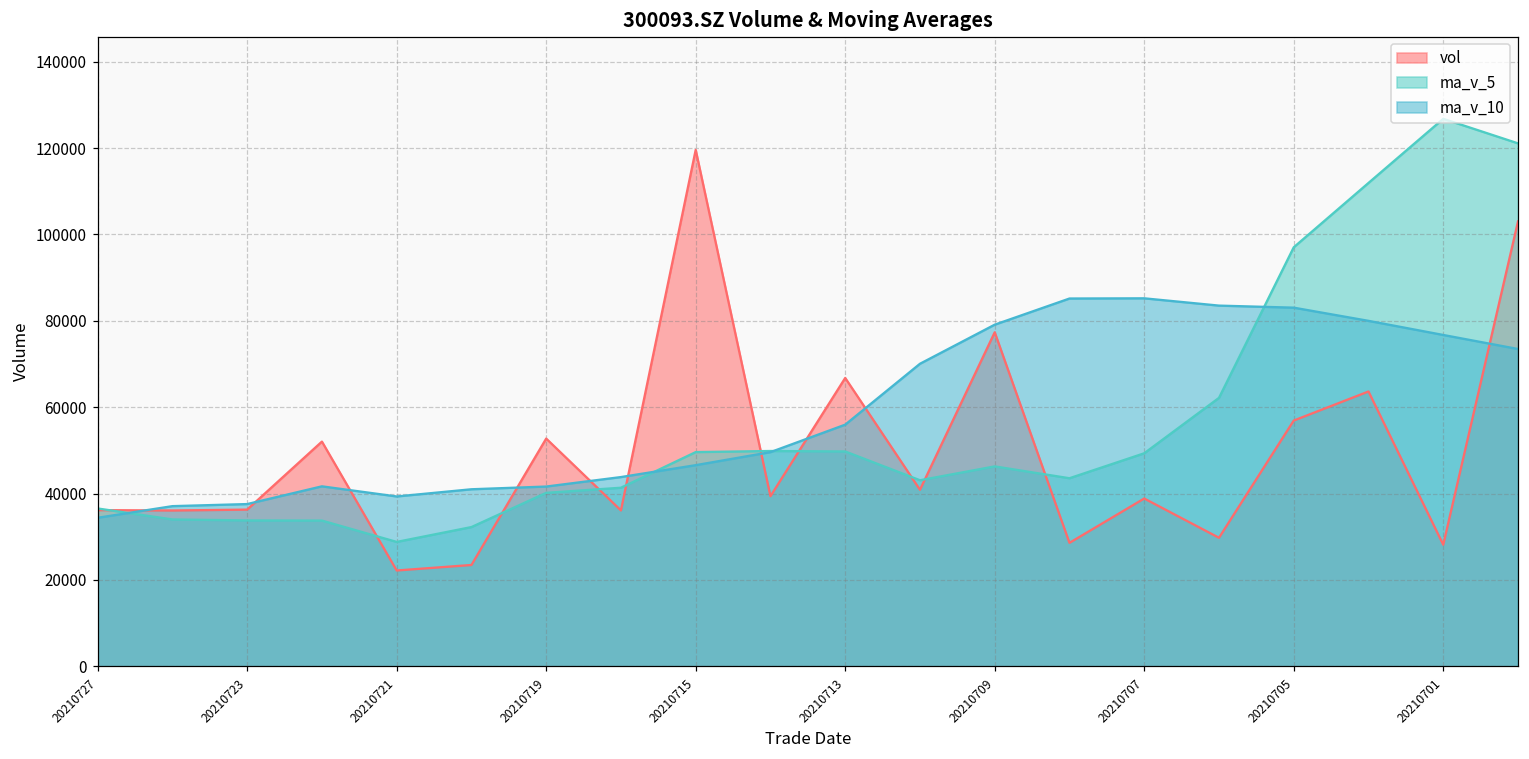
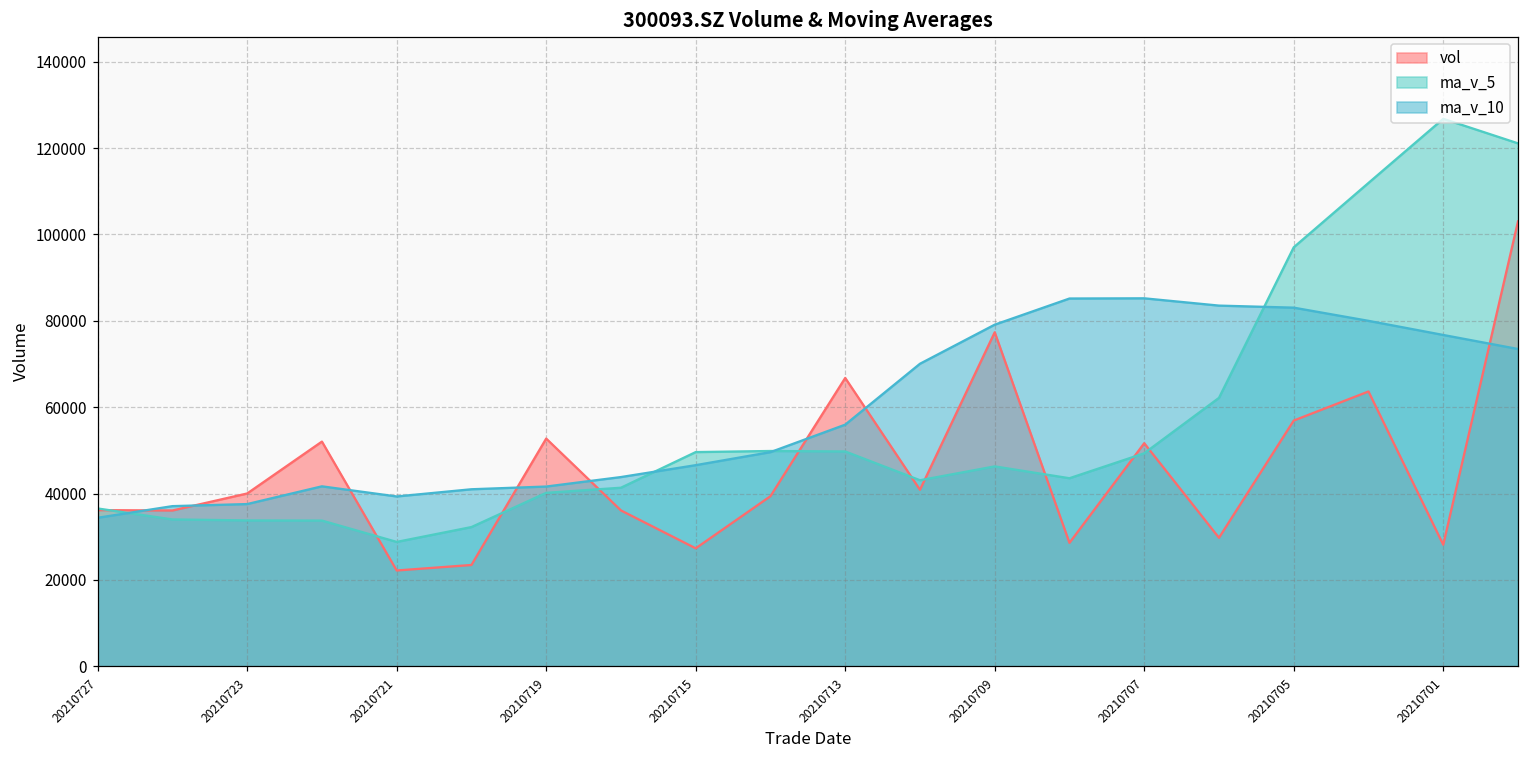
vol, 20210723: 36000 -> 40000
vol, 20210715: 120000 -> 27000
vol, 20210707: 39000 -> 52000
